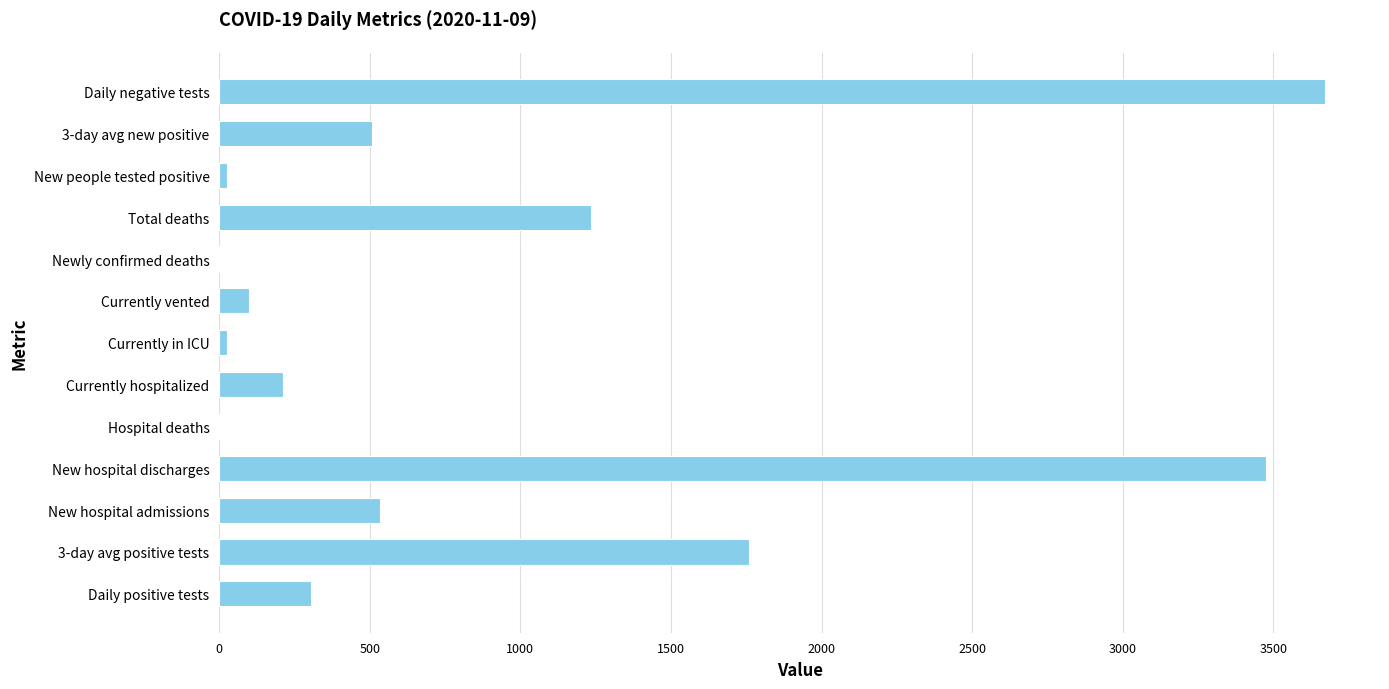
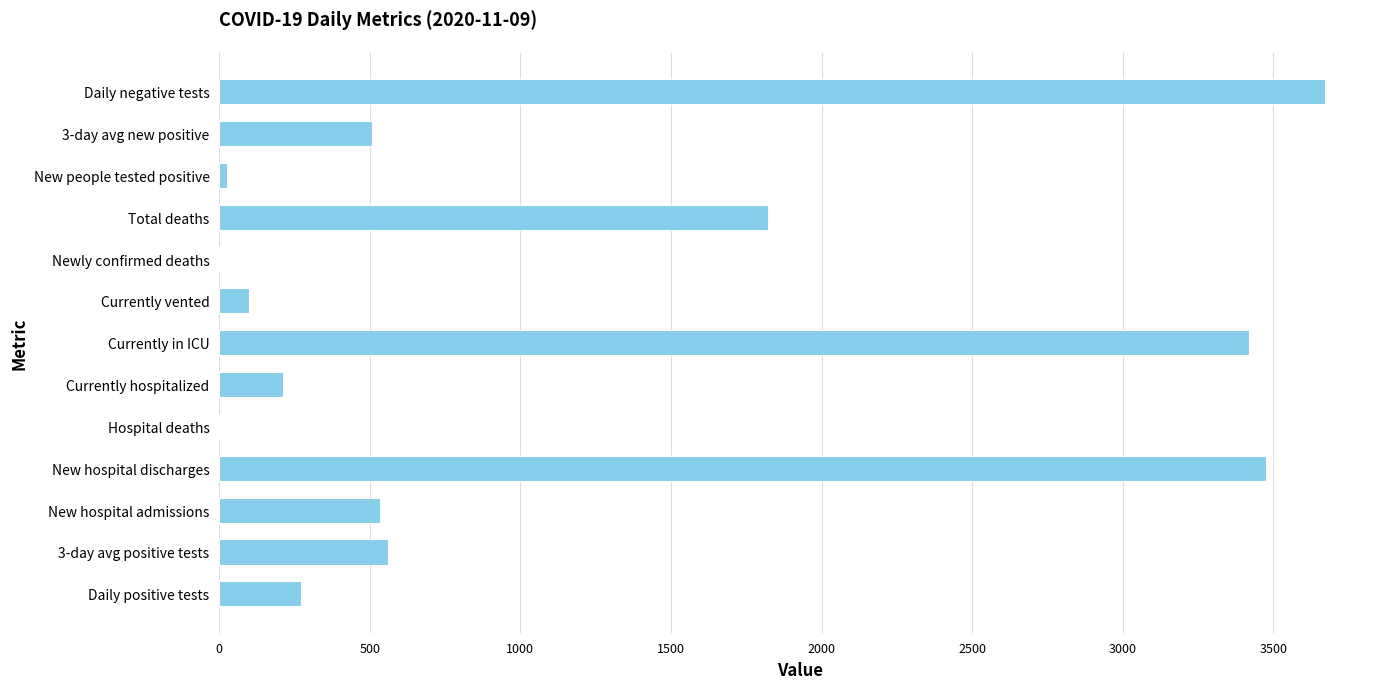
Total deaths: 1230 -> 1820
Currently in ICU: 30 -> 3420
3-day avg positive tests: 1760 -> 560
Daily positive tests: 300 -> 270
